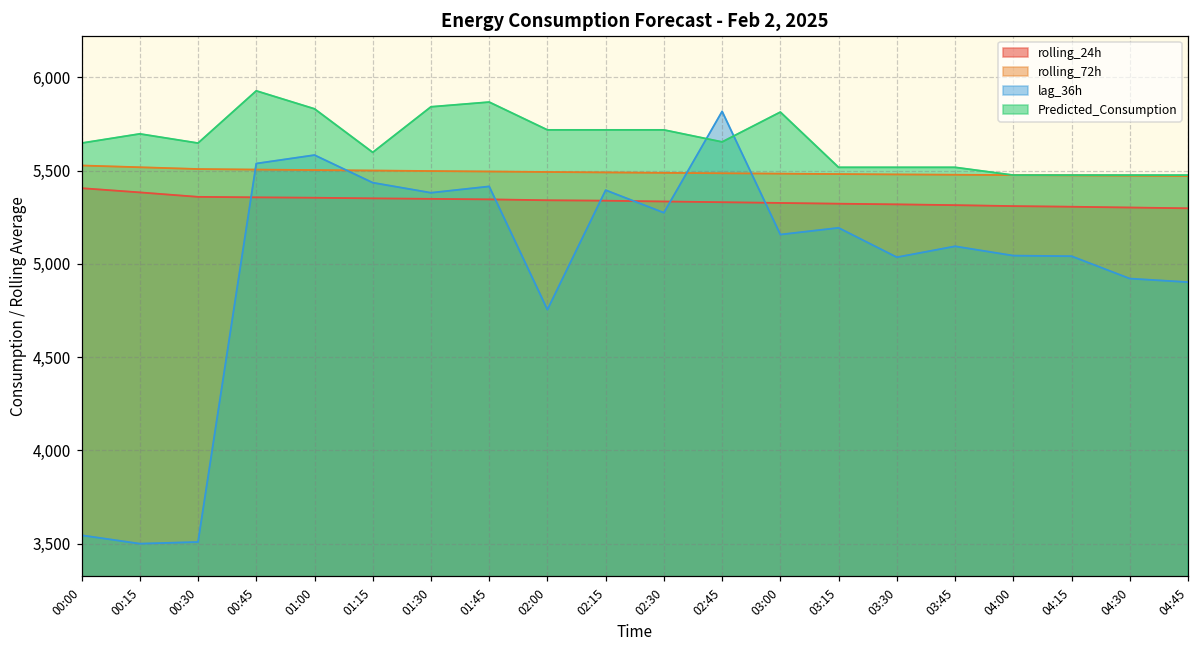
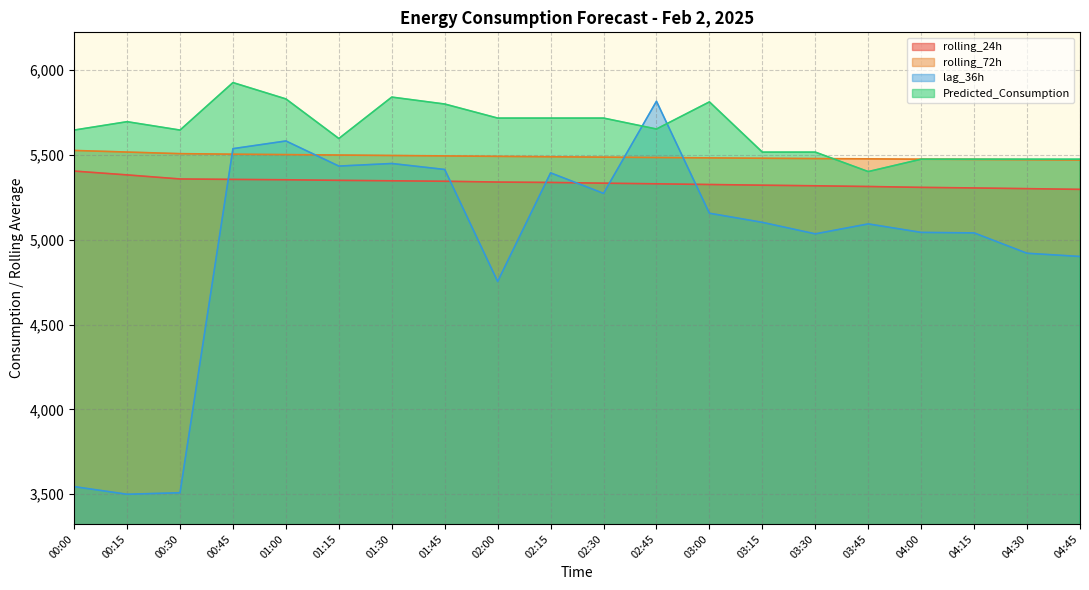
lag_36h, 01:30: 5,380 -> 5,450
Predicted_Consumption, 01:45: 5,870 -> 5,800
lag_36h, 03:15: 5,190 -> 5,100
Predicted_Consumption, 03:45: 5,520 -> 5,400
